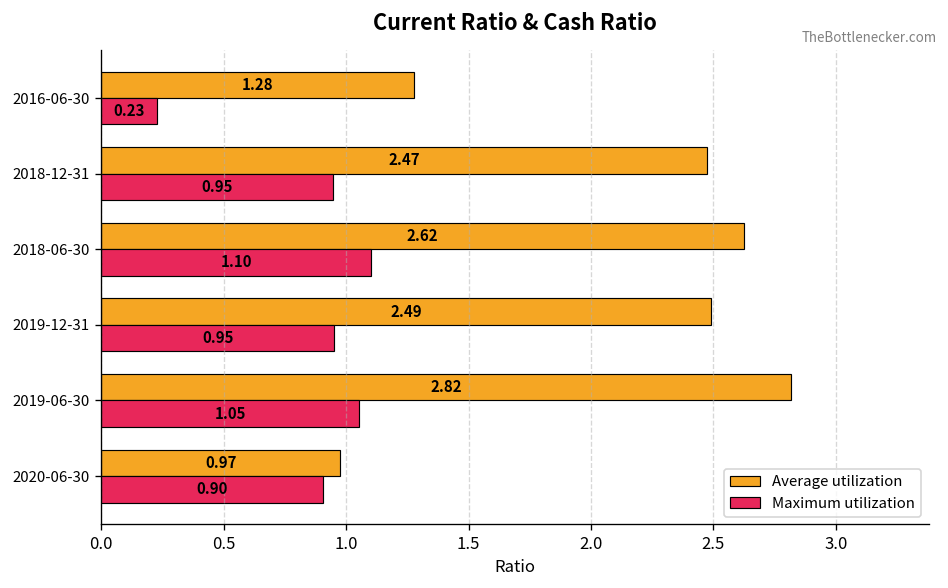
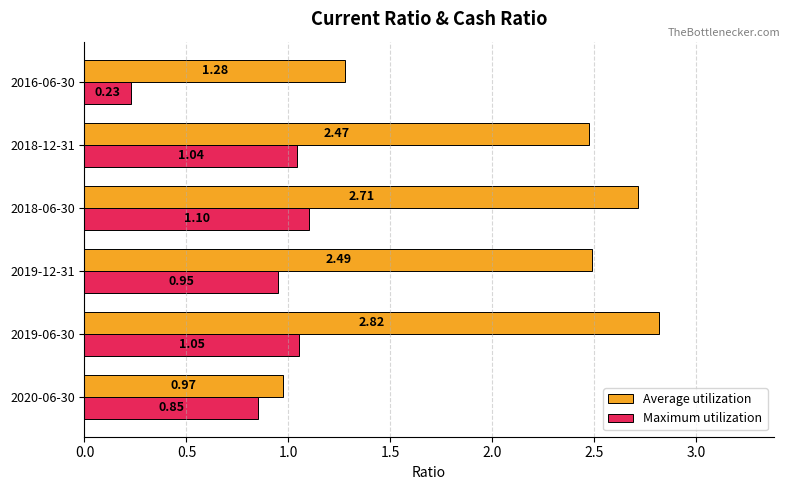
Maximum utilization, 2018-12-31: 0.95 -> 1.04
Average utilization, 2018-06-30: 2.62 -> 2.71
Maximum utilization, 2020-06-30: 0.90 -> 0.85
